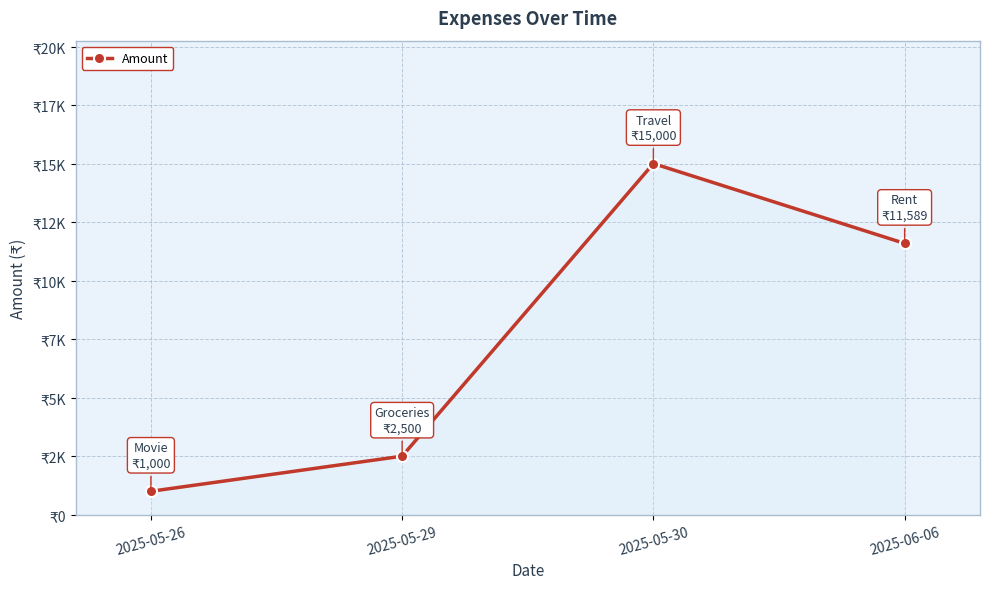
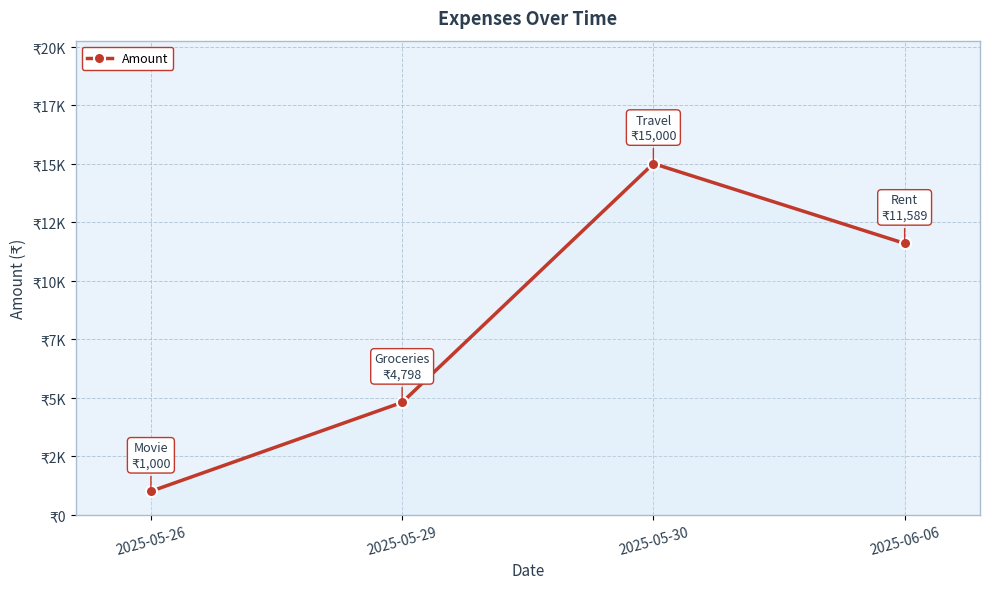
2025-05-29: 2,500 -> 4,798
